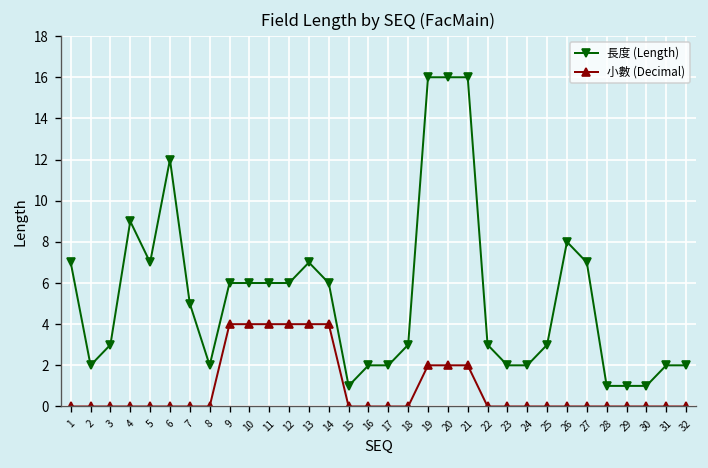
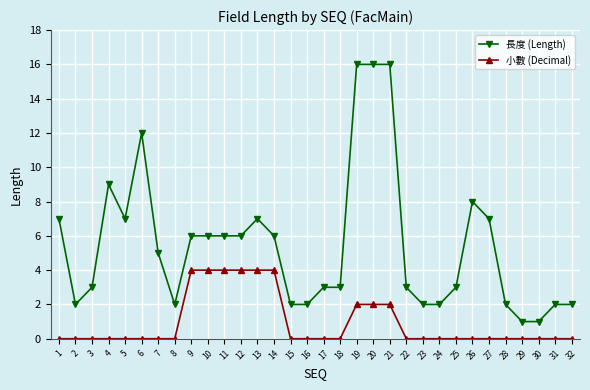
長度 (Length), 15: 1 -> 2
長度 (Length), 17: 2 -> 3
長度 (Length), 28: 1 -> 2
